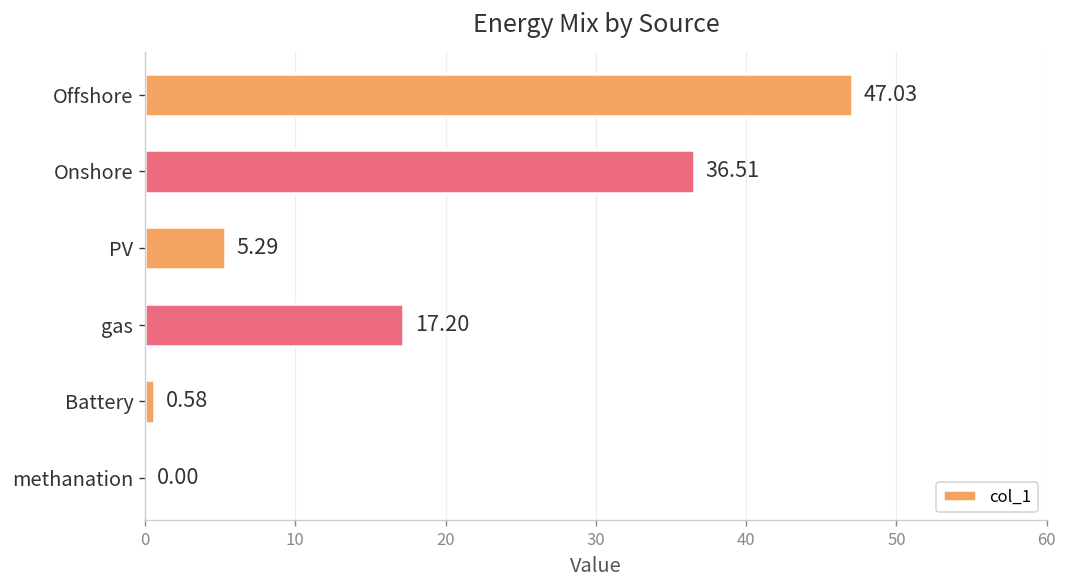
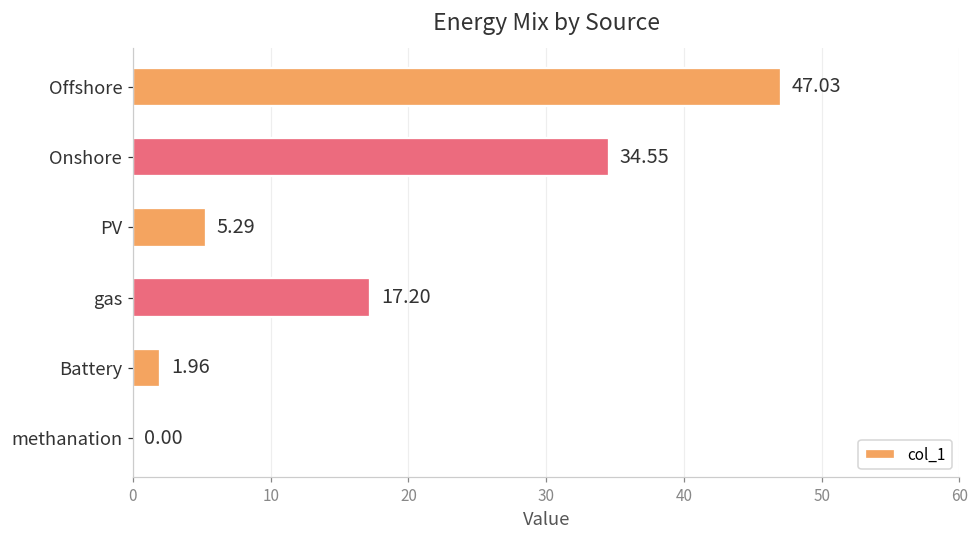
Onshore: 36.51 -> 34.55
Battery: 0.58 -> 1.96
